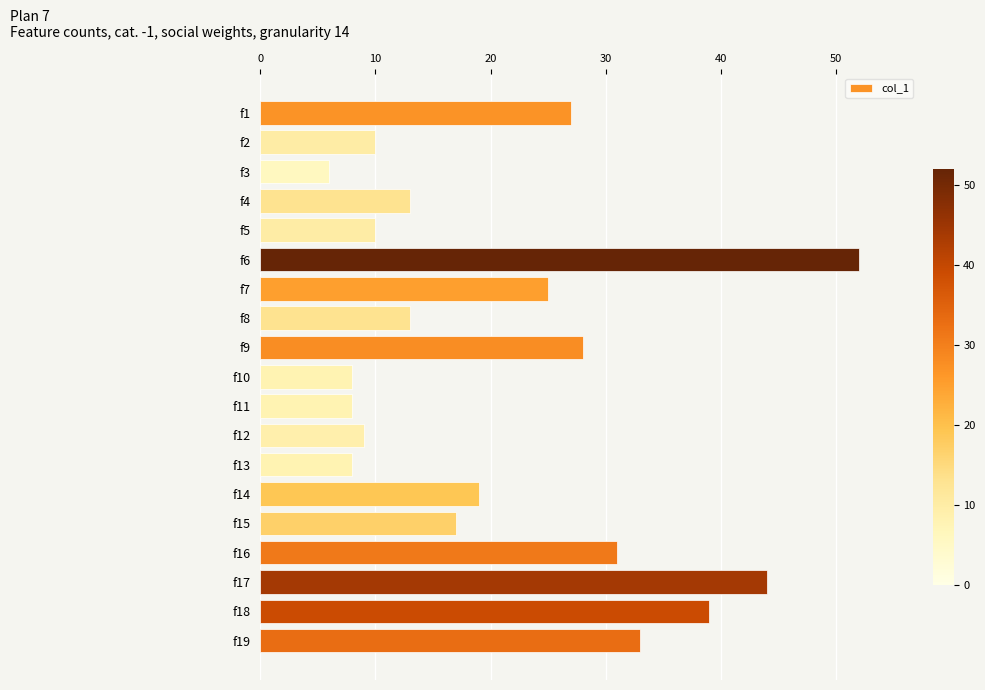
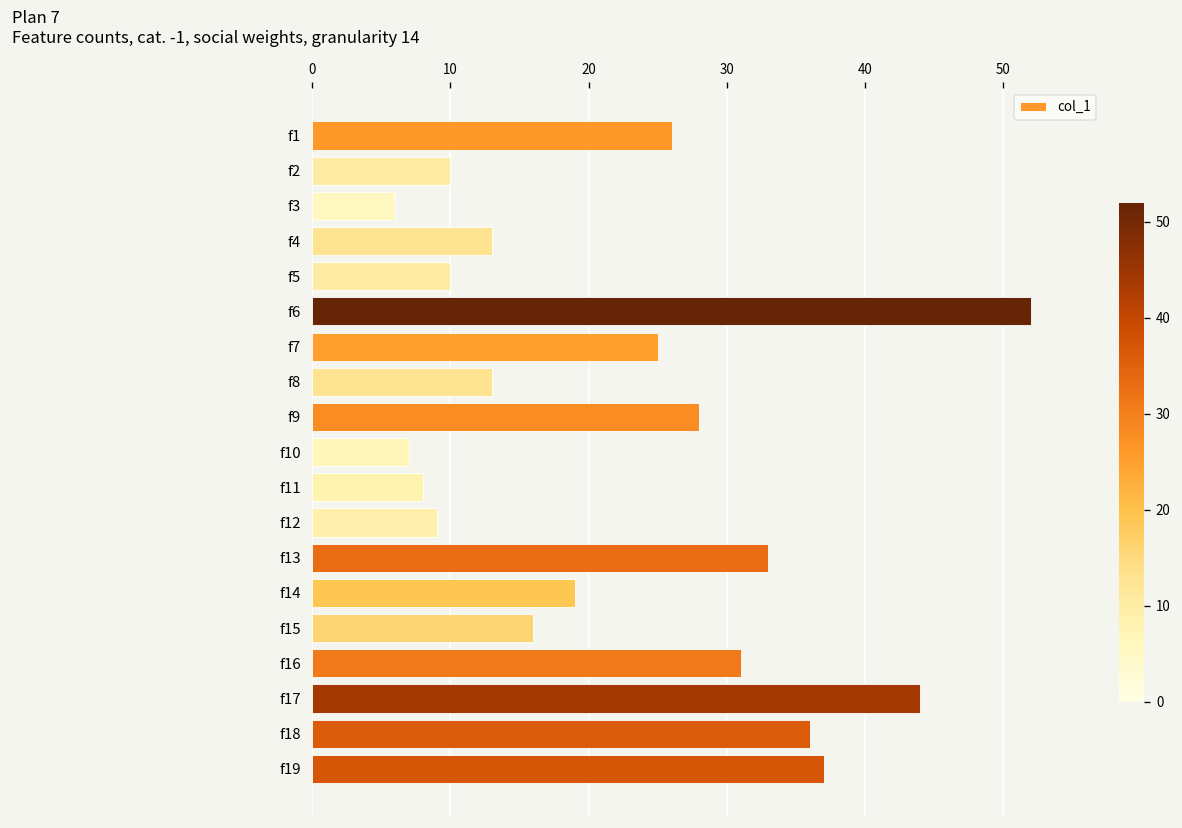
f1: 27 -> 26
f10: 8 -> 7
f13: 8 -> 33
f15: 17 -> 16
f18: 39 -> 36
f19: 33 -> 37
